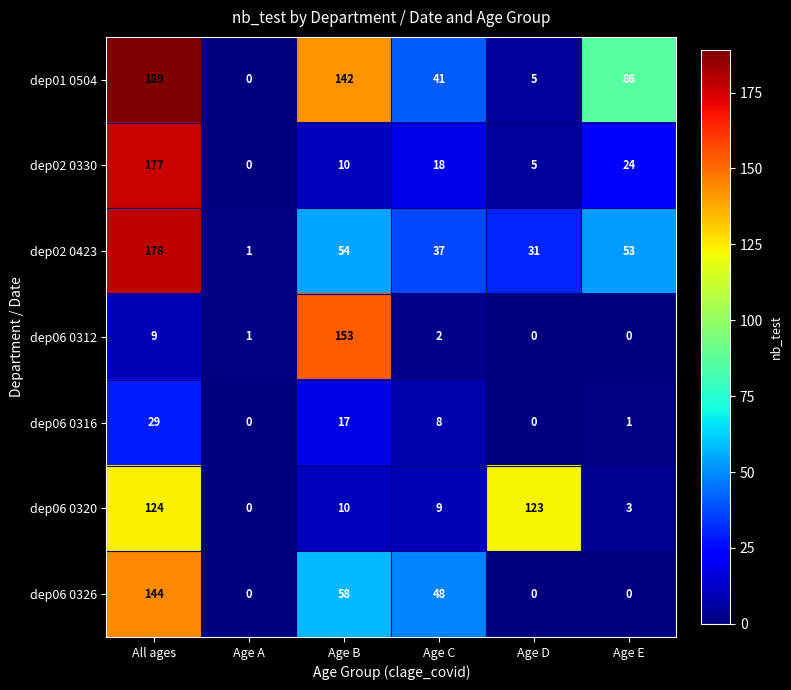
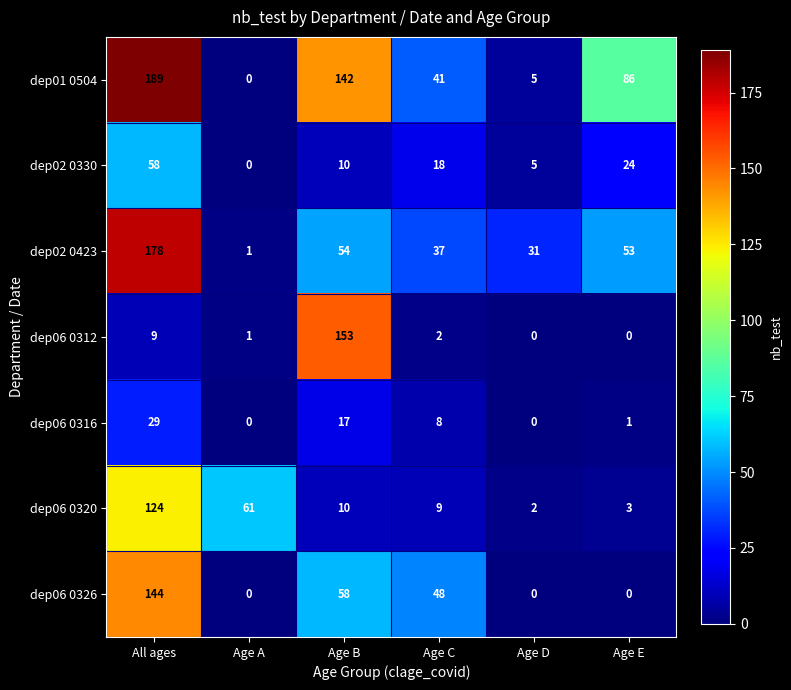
dep02 0330, All ages: 177 -> 58
dep06 0320, Age A: 0 -> 61
dep06 0320, Age D: 123 -> 2
